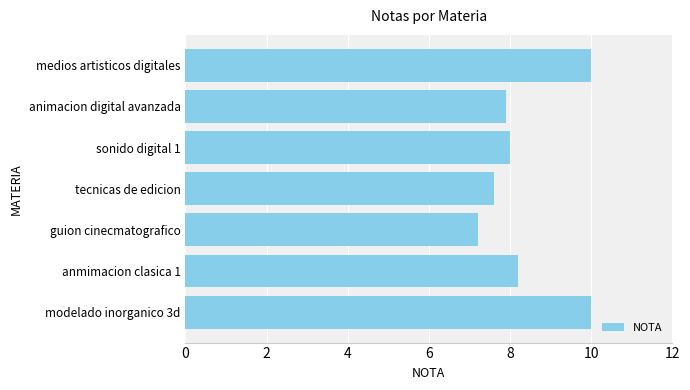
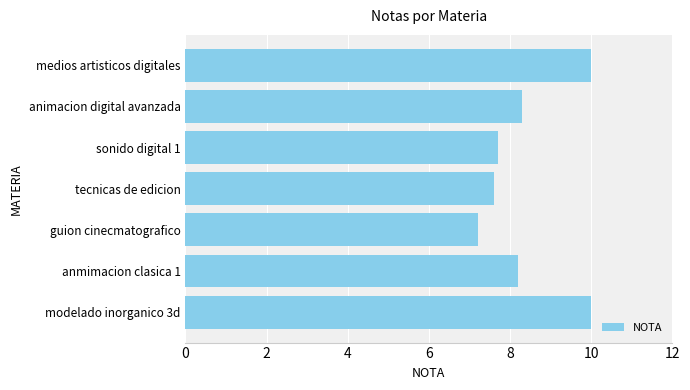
animacion digital avanzada: 7.9 -> 8.3
sonido digital 1: 8.0 -> 7.7
